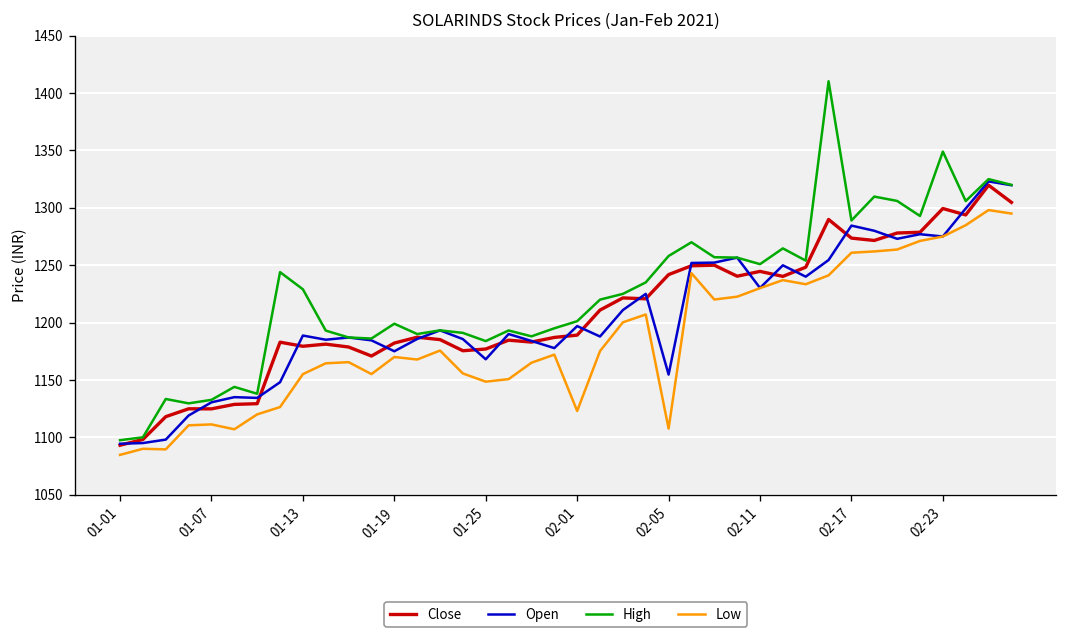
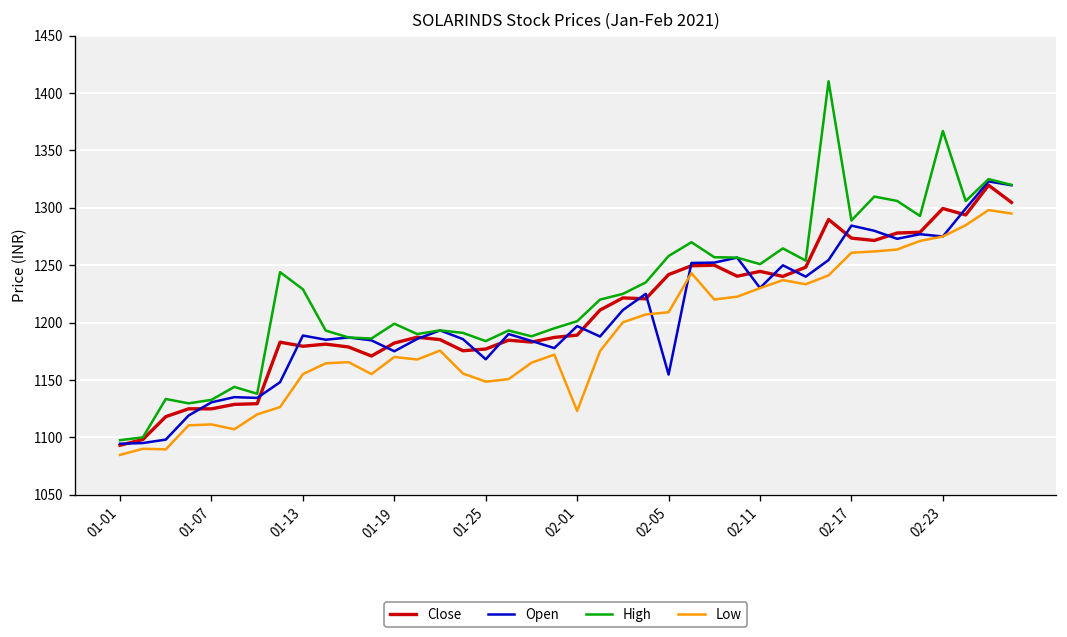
Low, 02-05: 1110 -> 1210
High, 02-23: 1350 -> 1370
